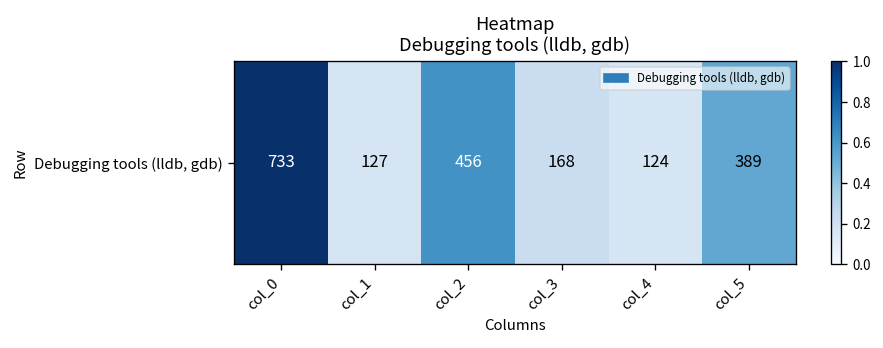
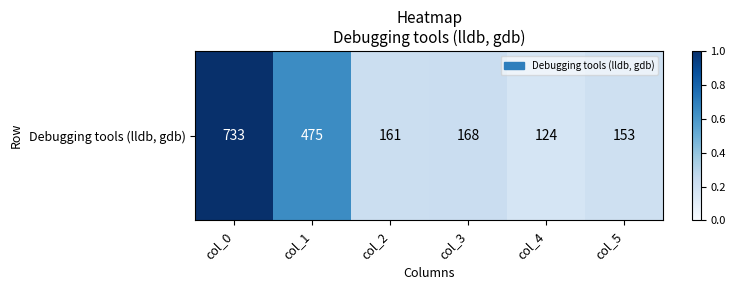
Debugging tools (lldb, gdb), col_1: 127 -> 475
Debugging tools (lldb, gdb), col_2: 456 -> 161
Debugging tools (lldb, gdb), col_5: 389 -> 153
